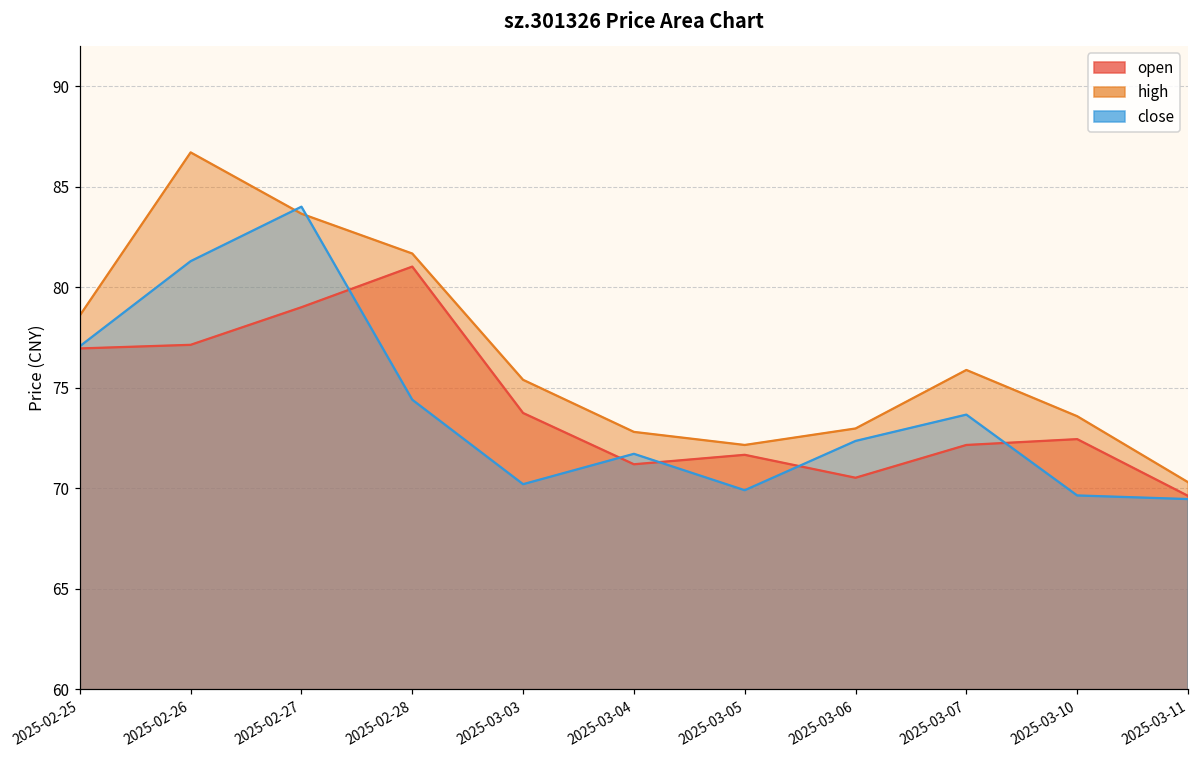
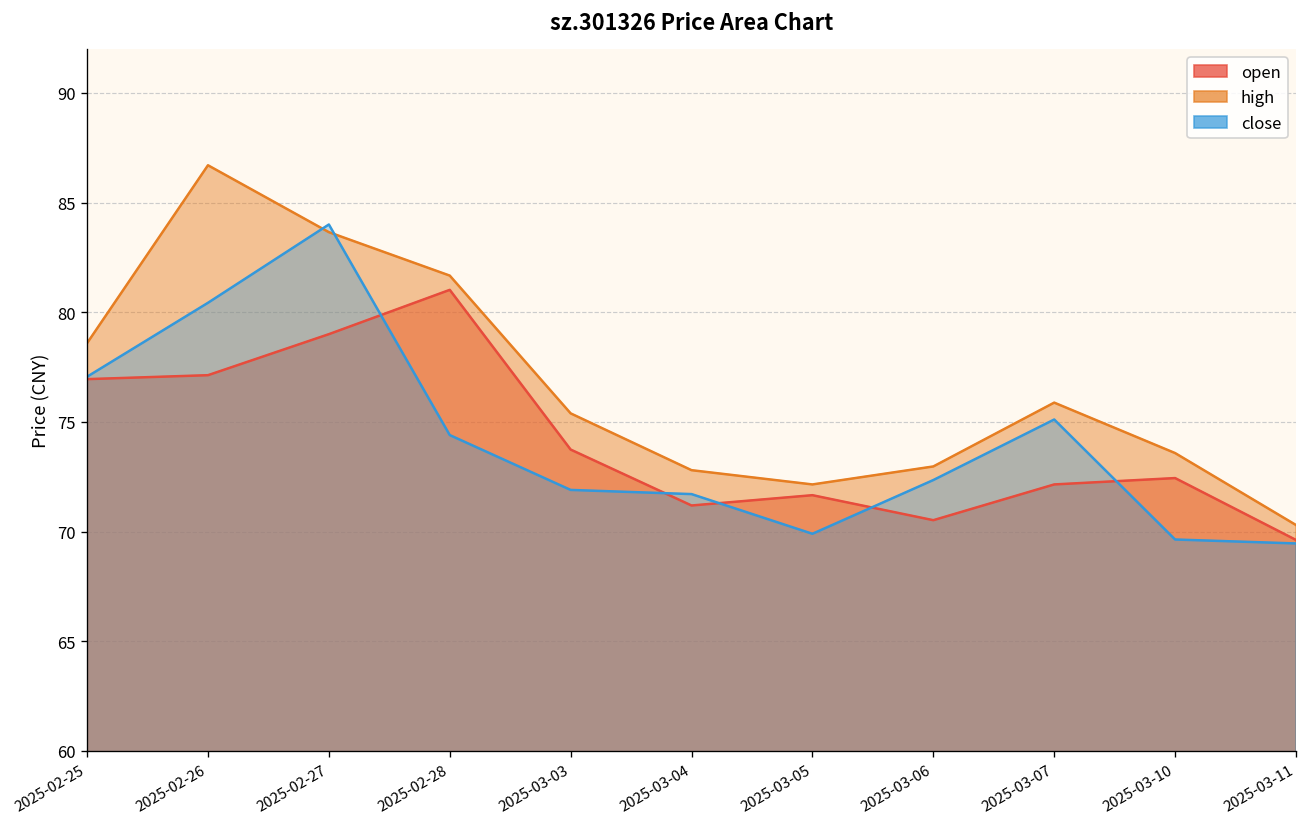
close, 2025-02-26: 81.3 -> 80.4
close, 2025-03-03: 70.2 -> 71.9
close, 2025-03-07: 73.7 -> 75.1
